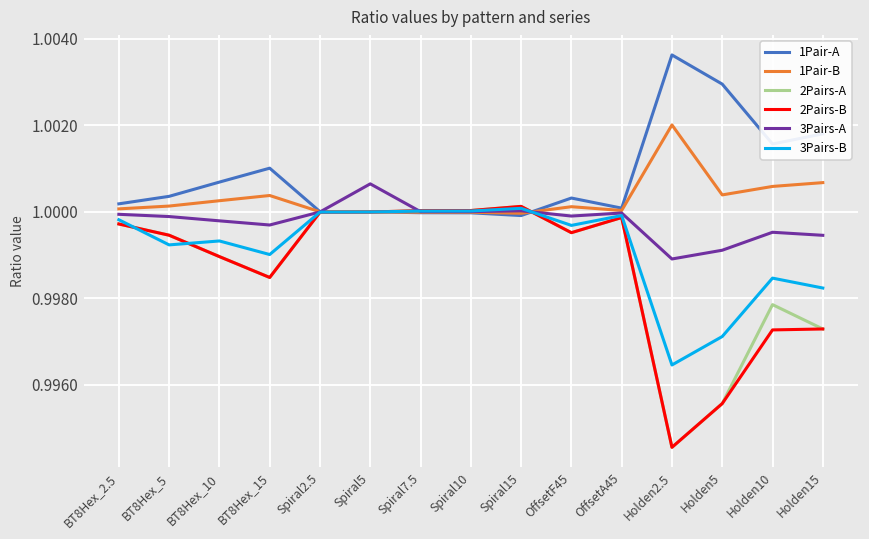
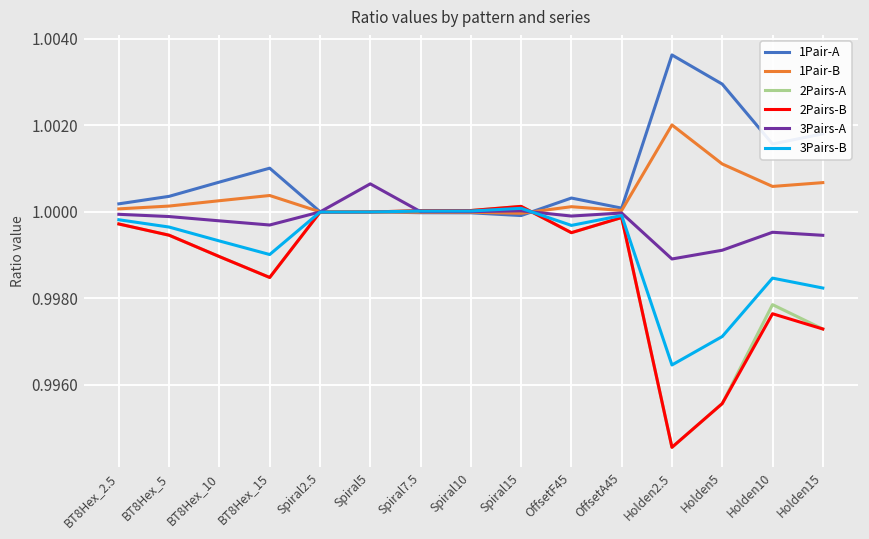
3Pairs-B, BT8Hex_5: 0.9992 -> 0.9996
1Pair-B, Holden5: 1.0004 -> 1.0011
2Pairs-B, Holden10: 0.9973 -> 0.9976
